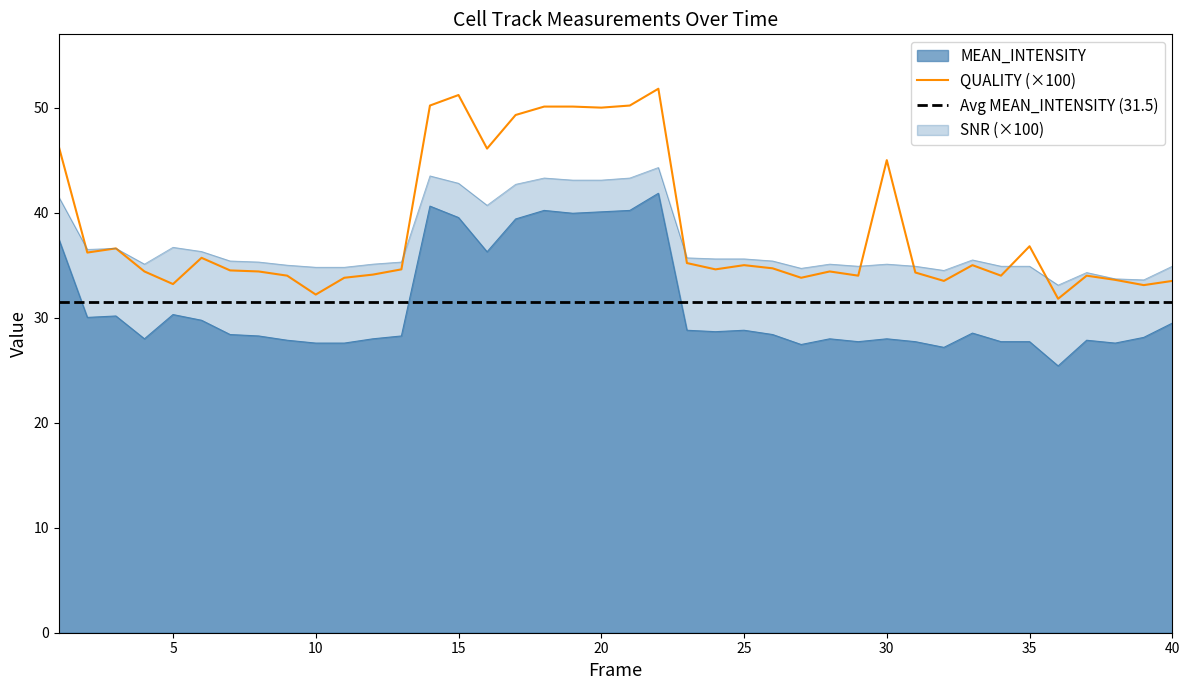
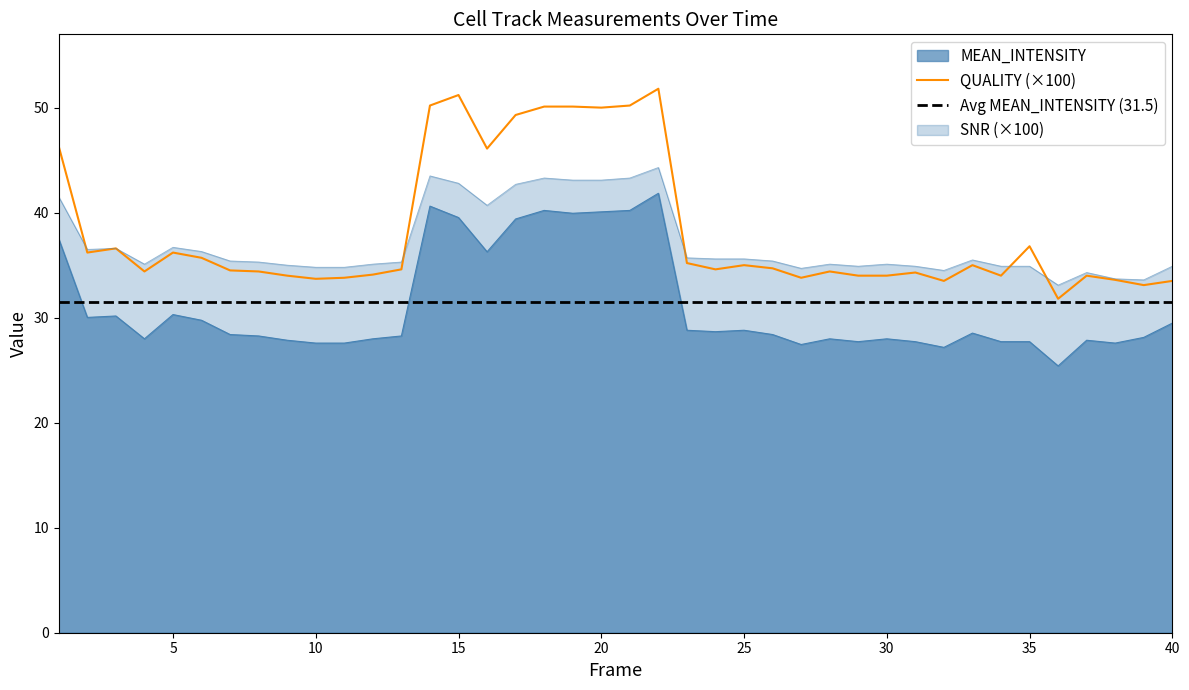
QUALITY (×100), 5: 33.2 -> 36.2
QUALITY (×100), 10: 32.2 -> 33.7
QUALITY (×100), 30: 45.0 -> 34.0
